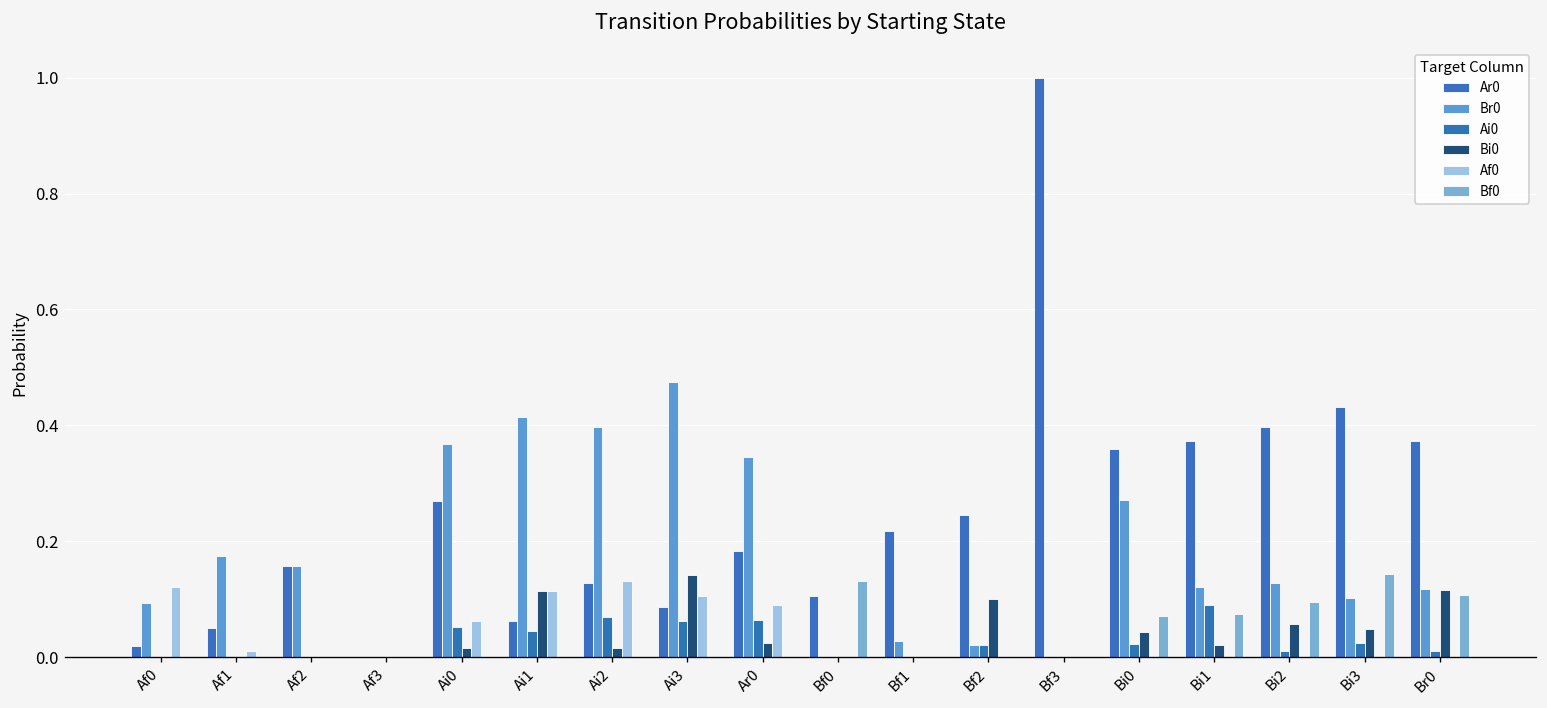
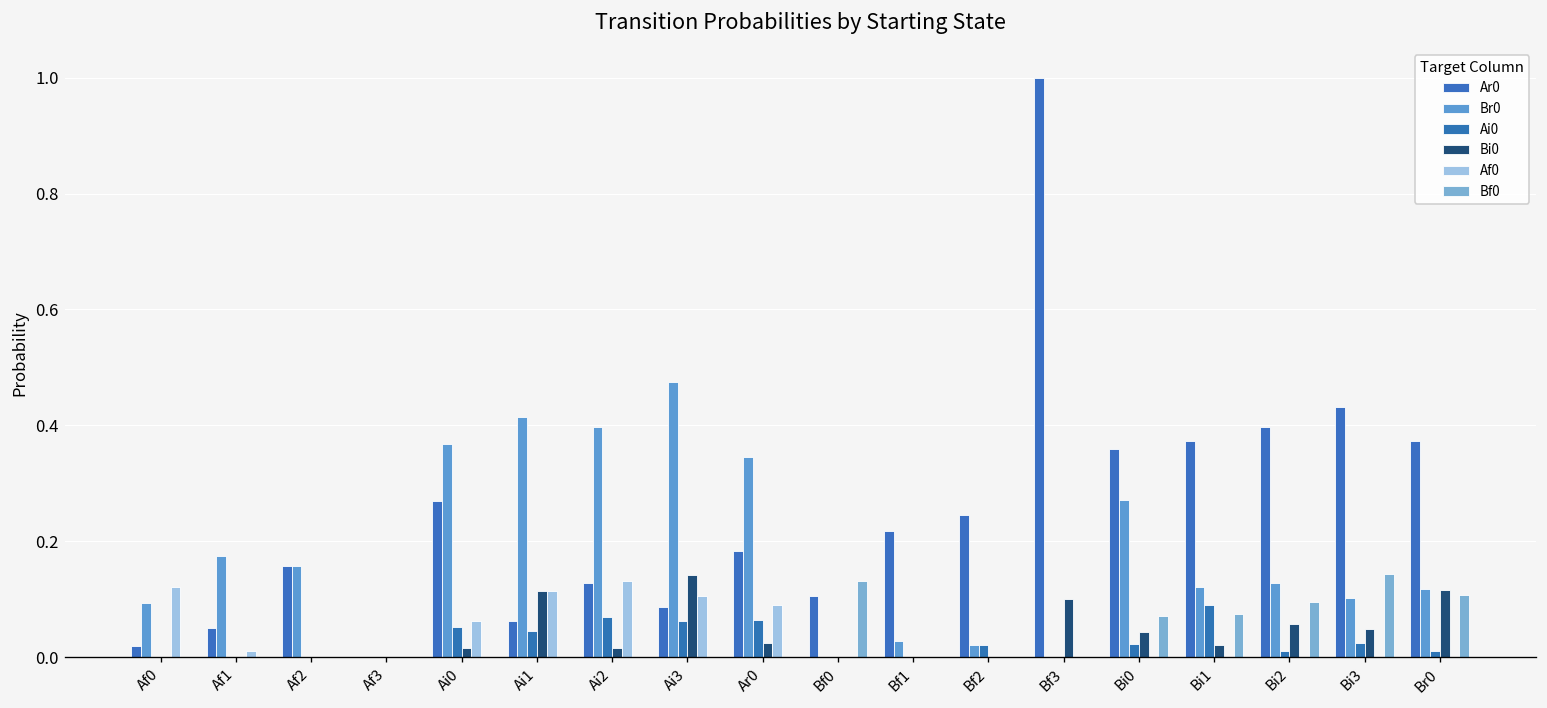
Bi0, Bf2: 0.1 -> 0.0
Bi0, Bf3: 0.0 -> 0.1
